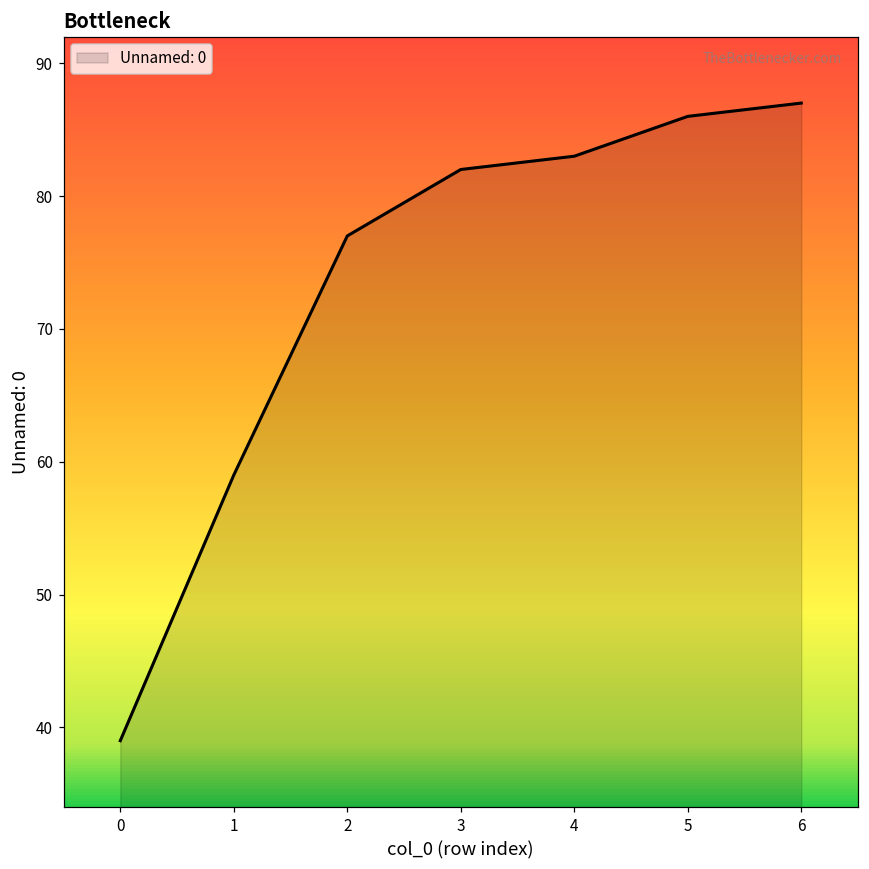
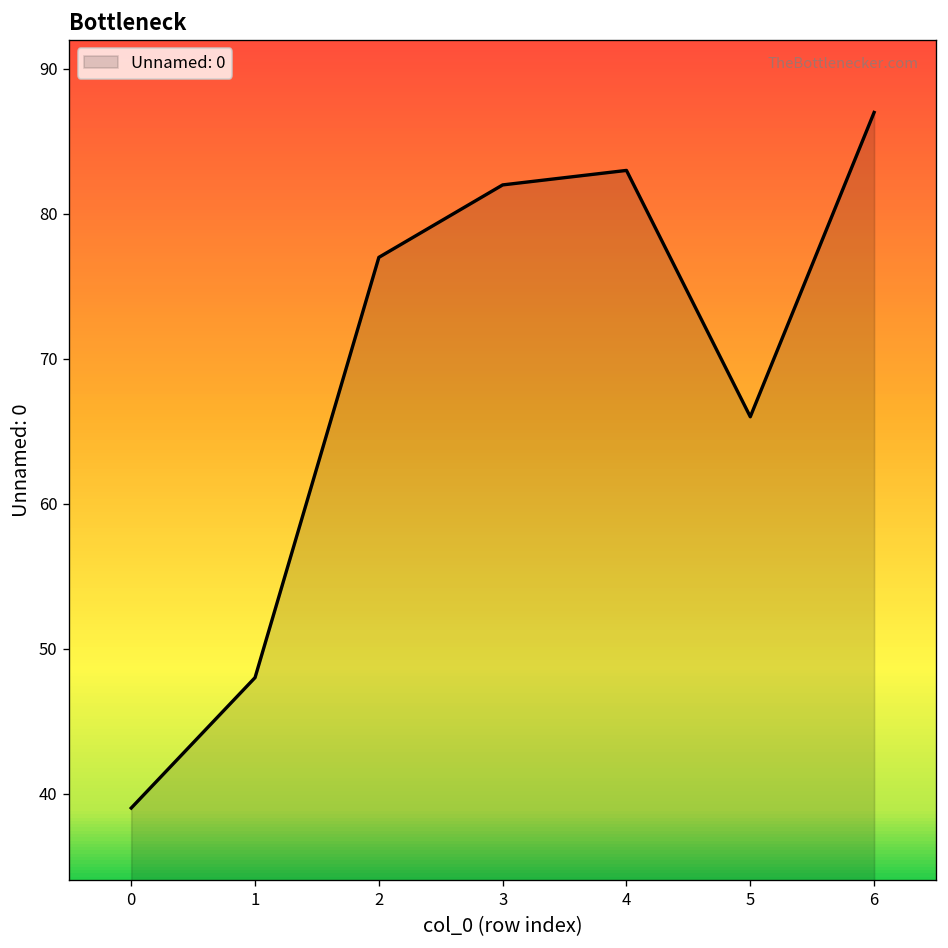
1: 59 -> 48
5: 86 -> 66
